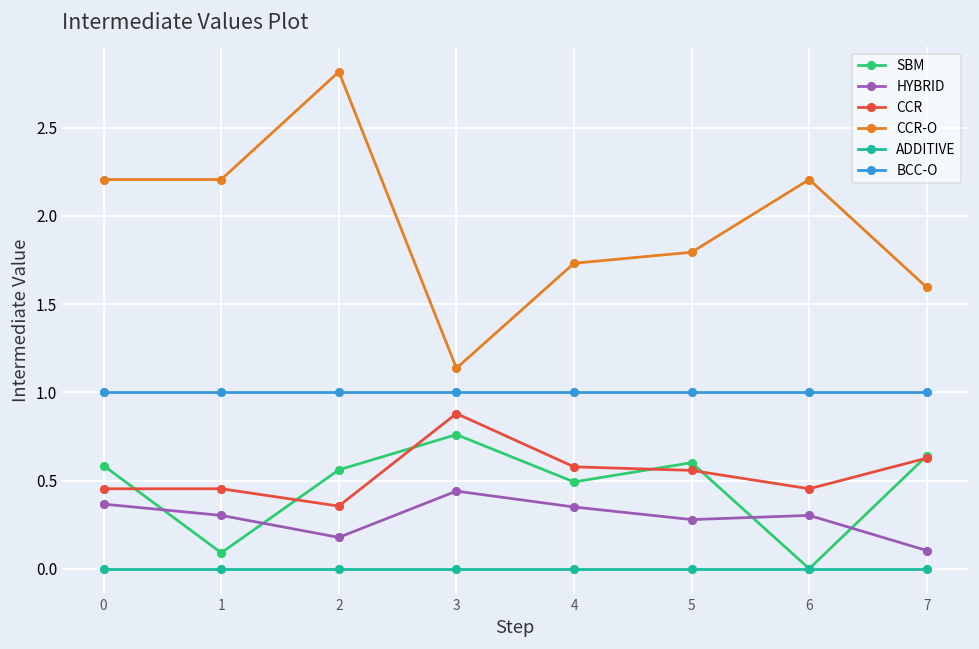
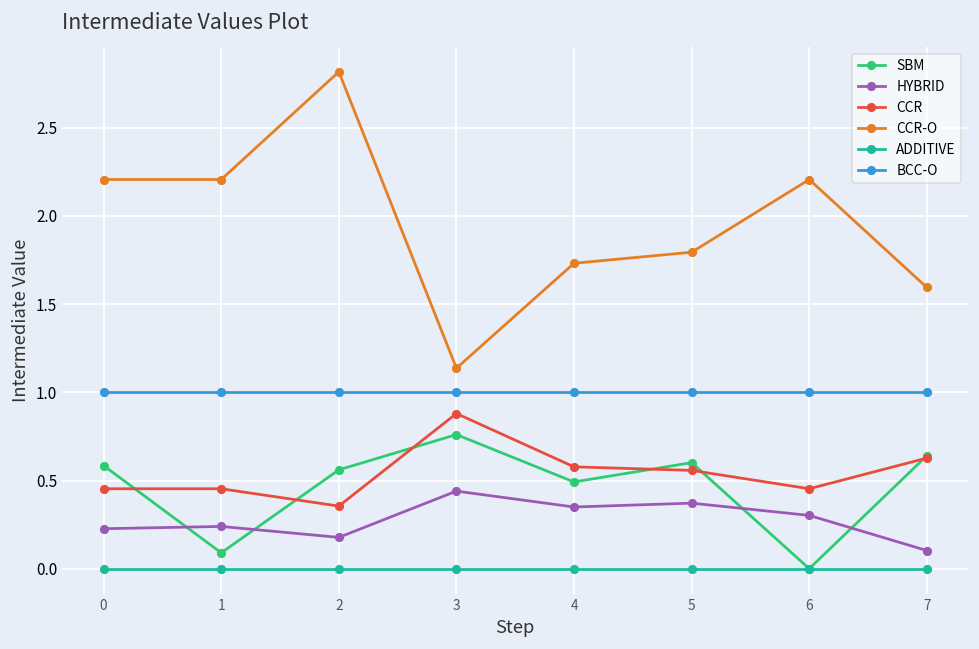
HYBRID, 0: 0.37 -> 0.23
HYBRID, 1: 0.30 -> 0.24
HYBRID, 5: 0.28 -> 0.37
